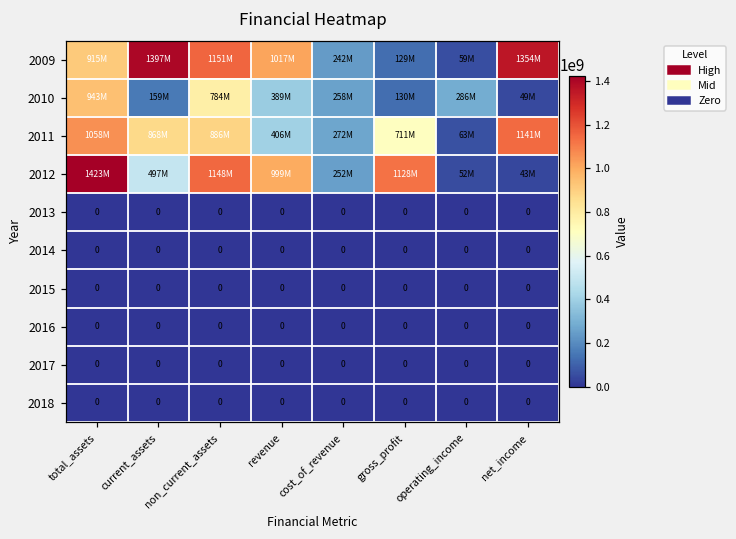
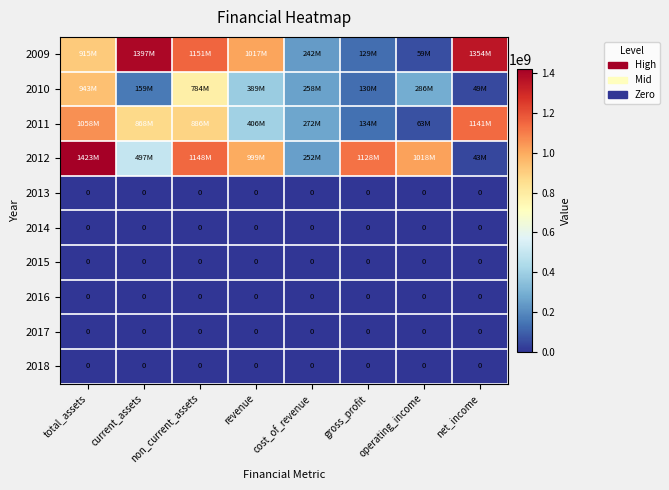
2011, gross_profit: 711M -> 134M
2012, operating_income: 52M -> 1018M
